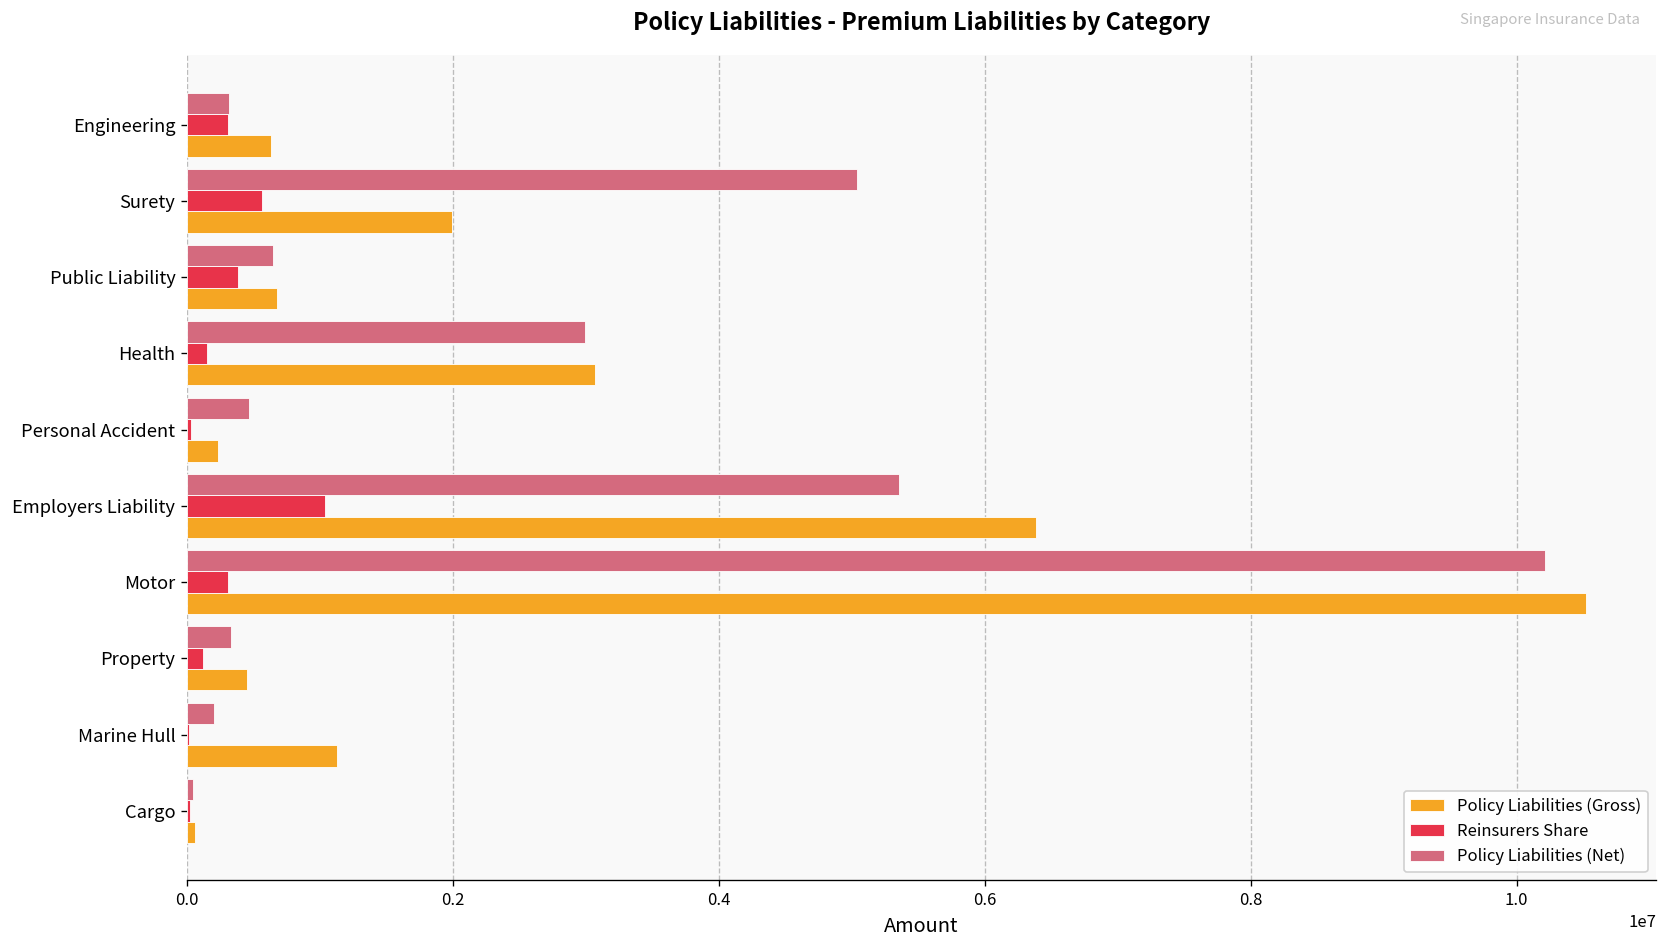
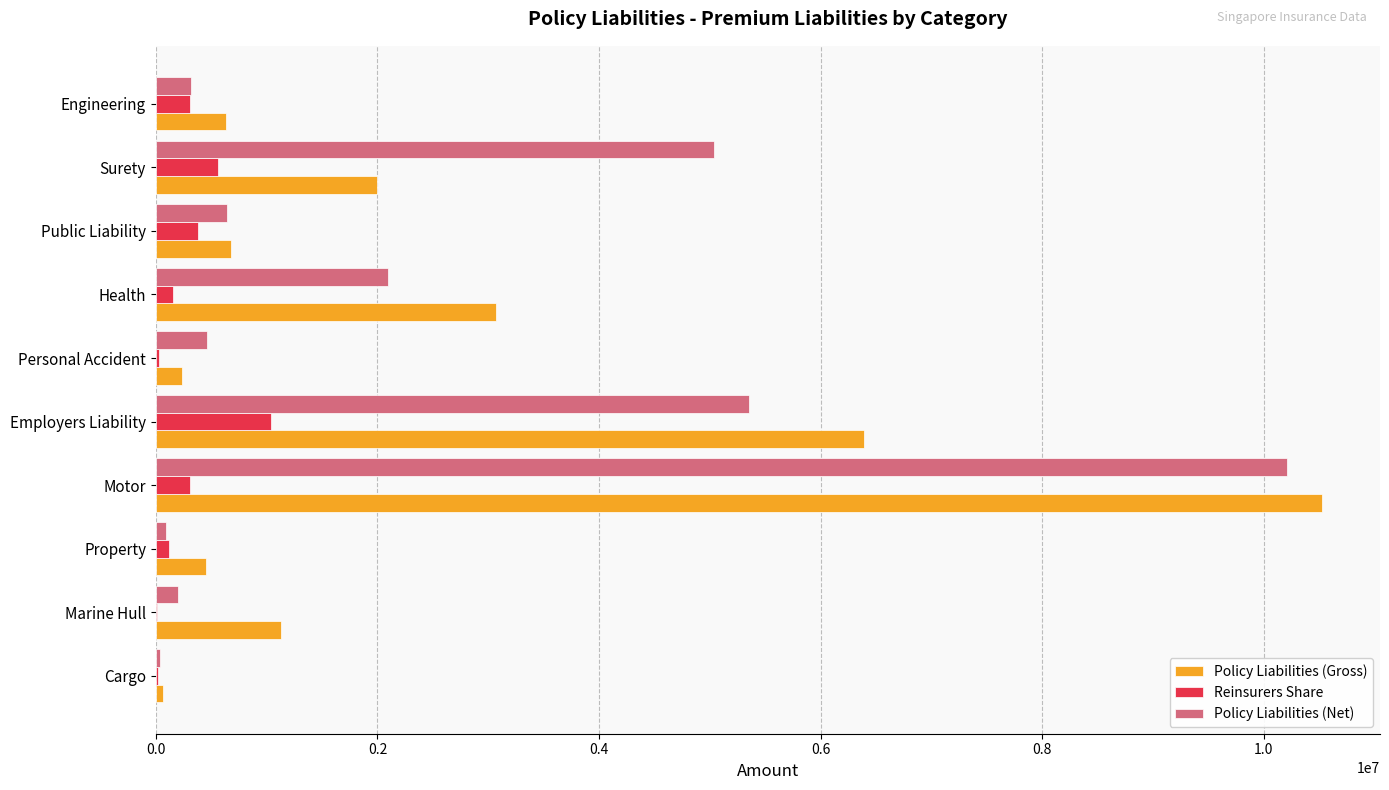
Policy Liabilities (Net), Health: 2990000 -> 2100000
Policy Liabilities (Net), Property: 330000 -> 90000
